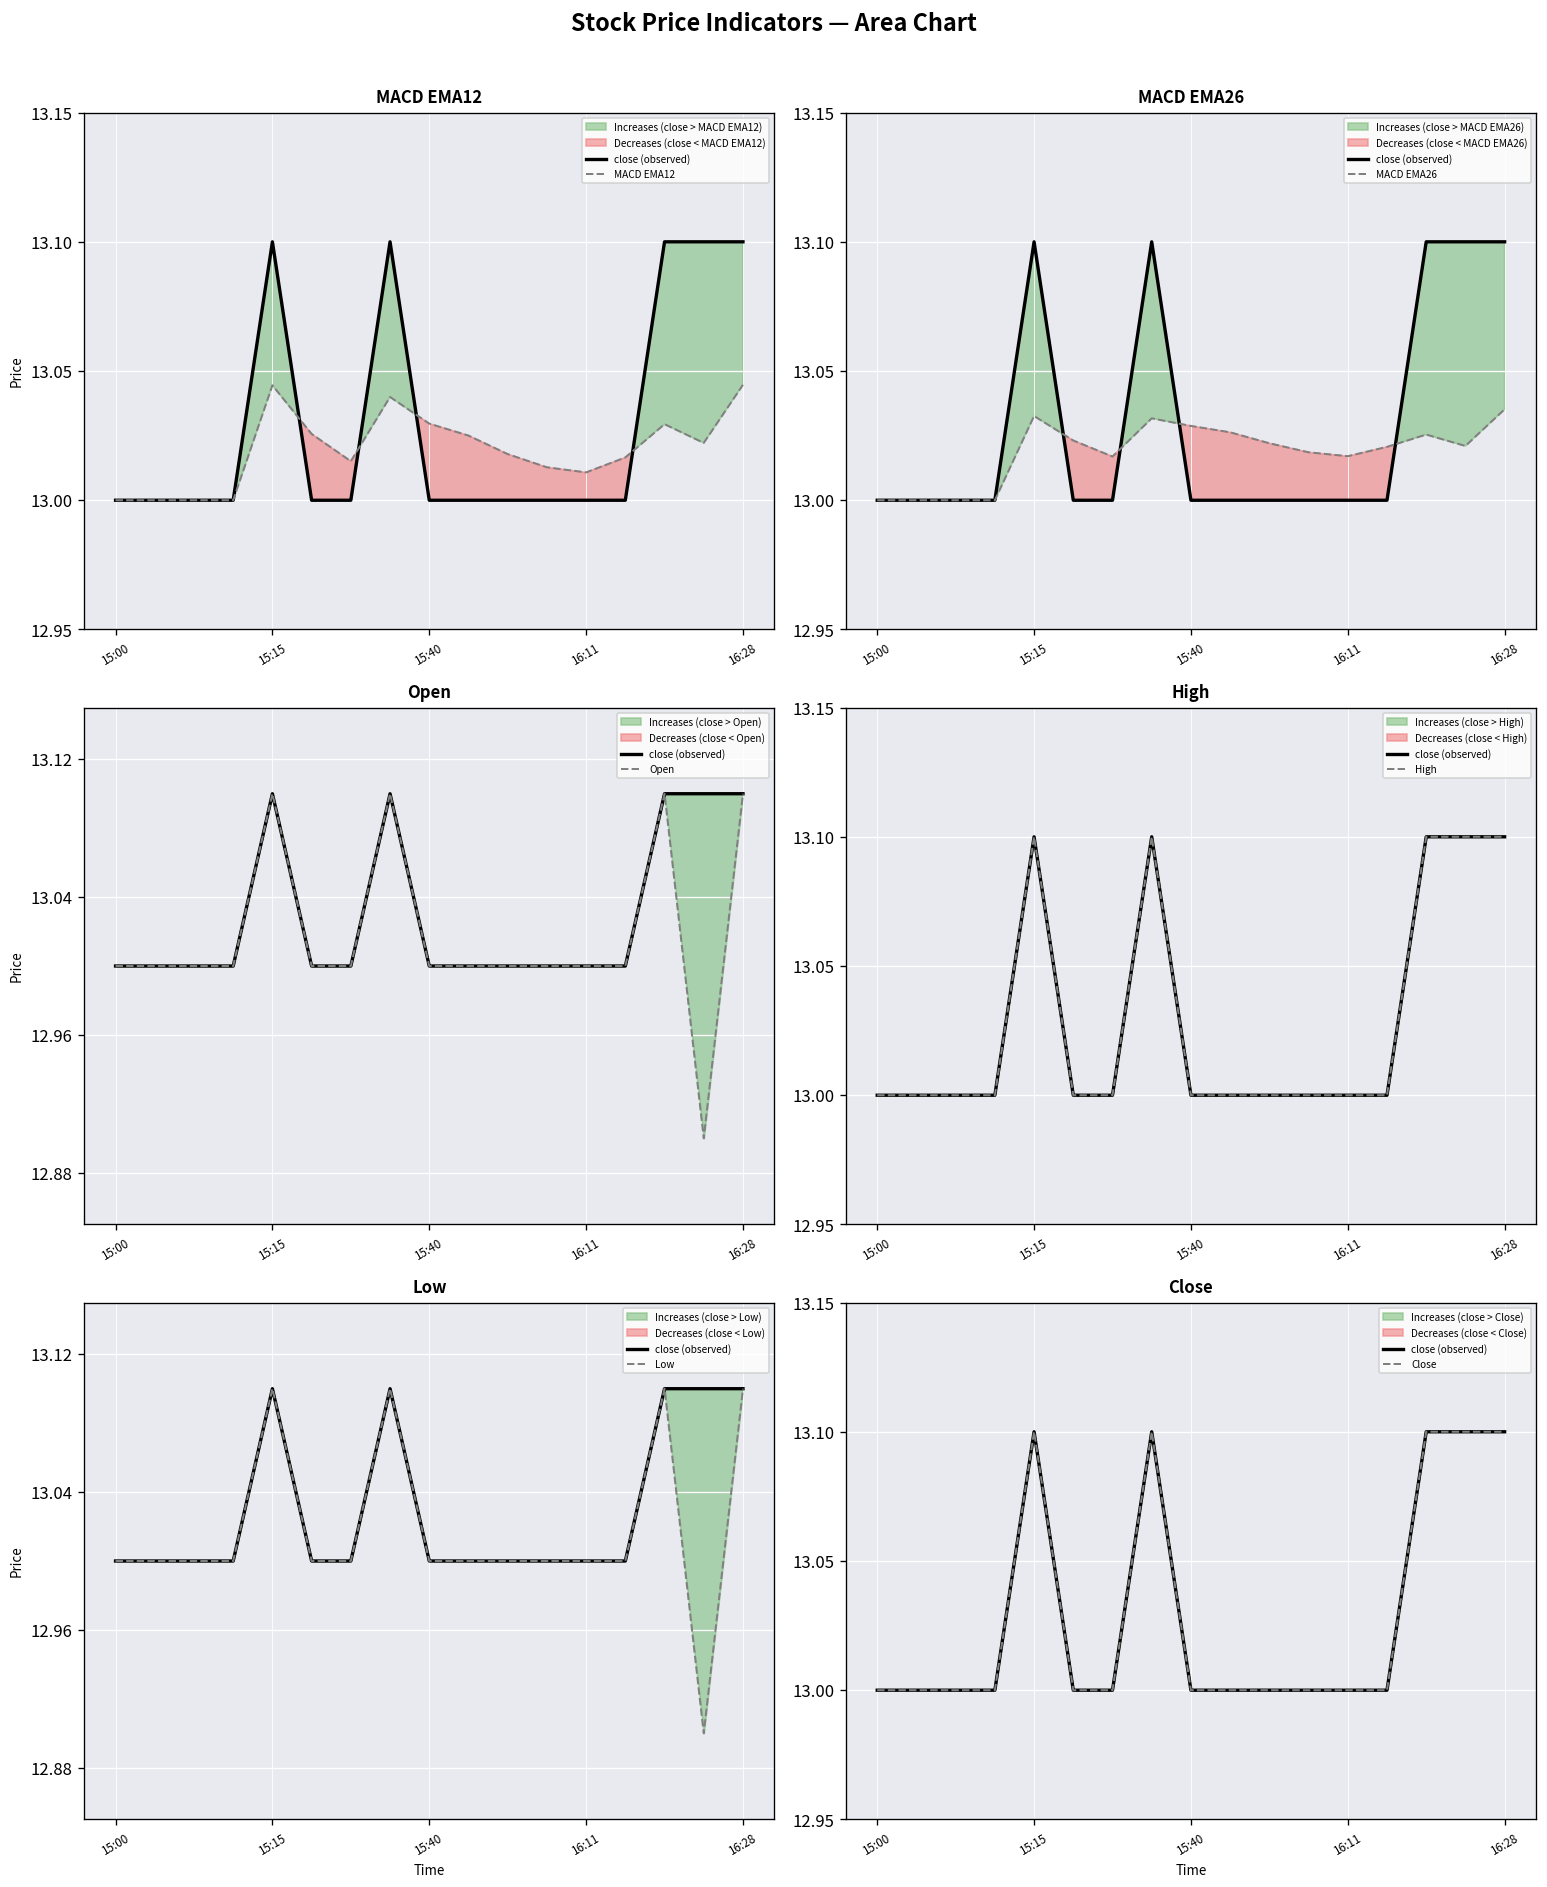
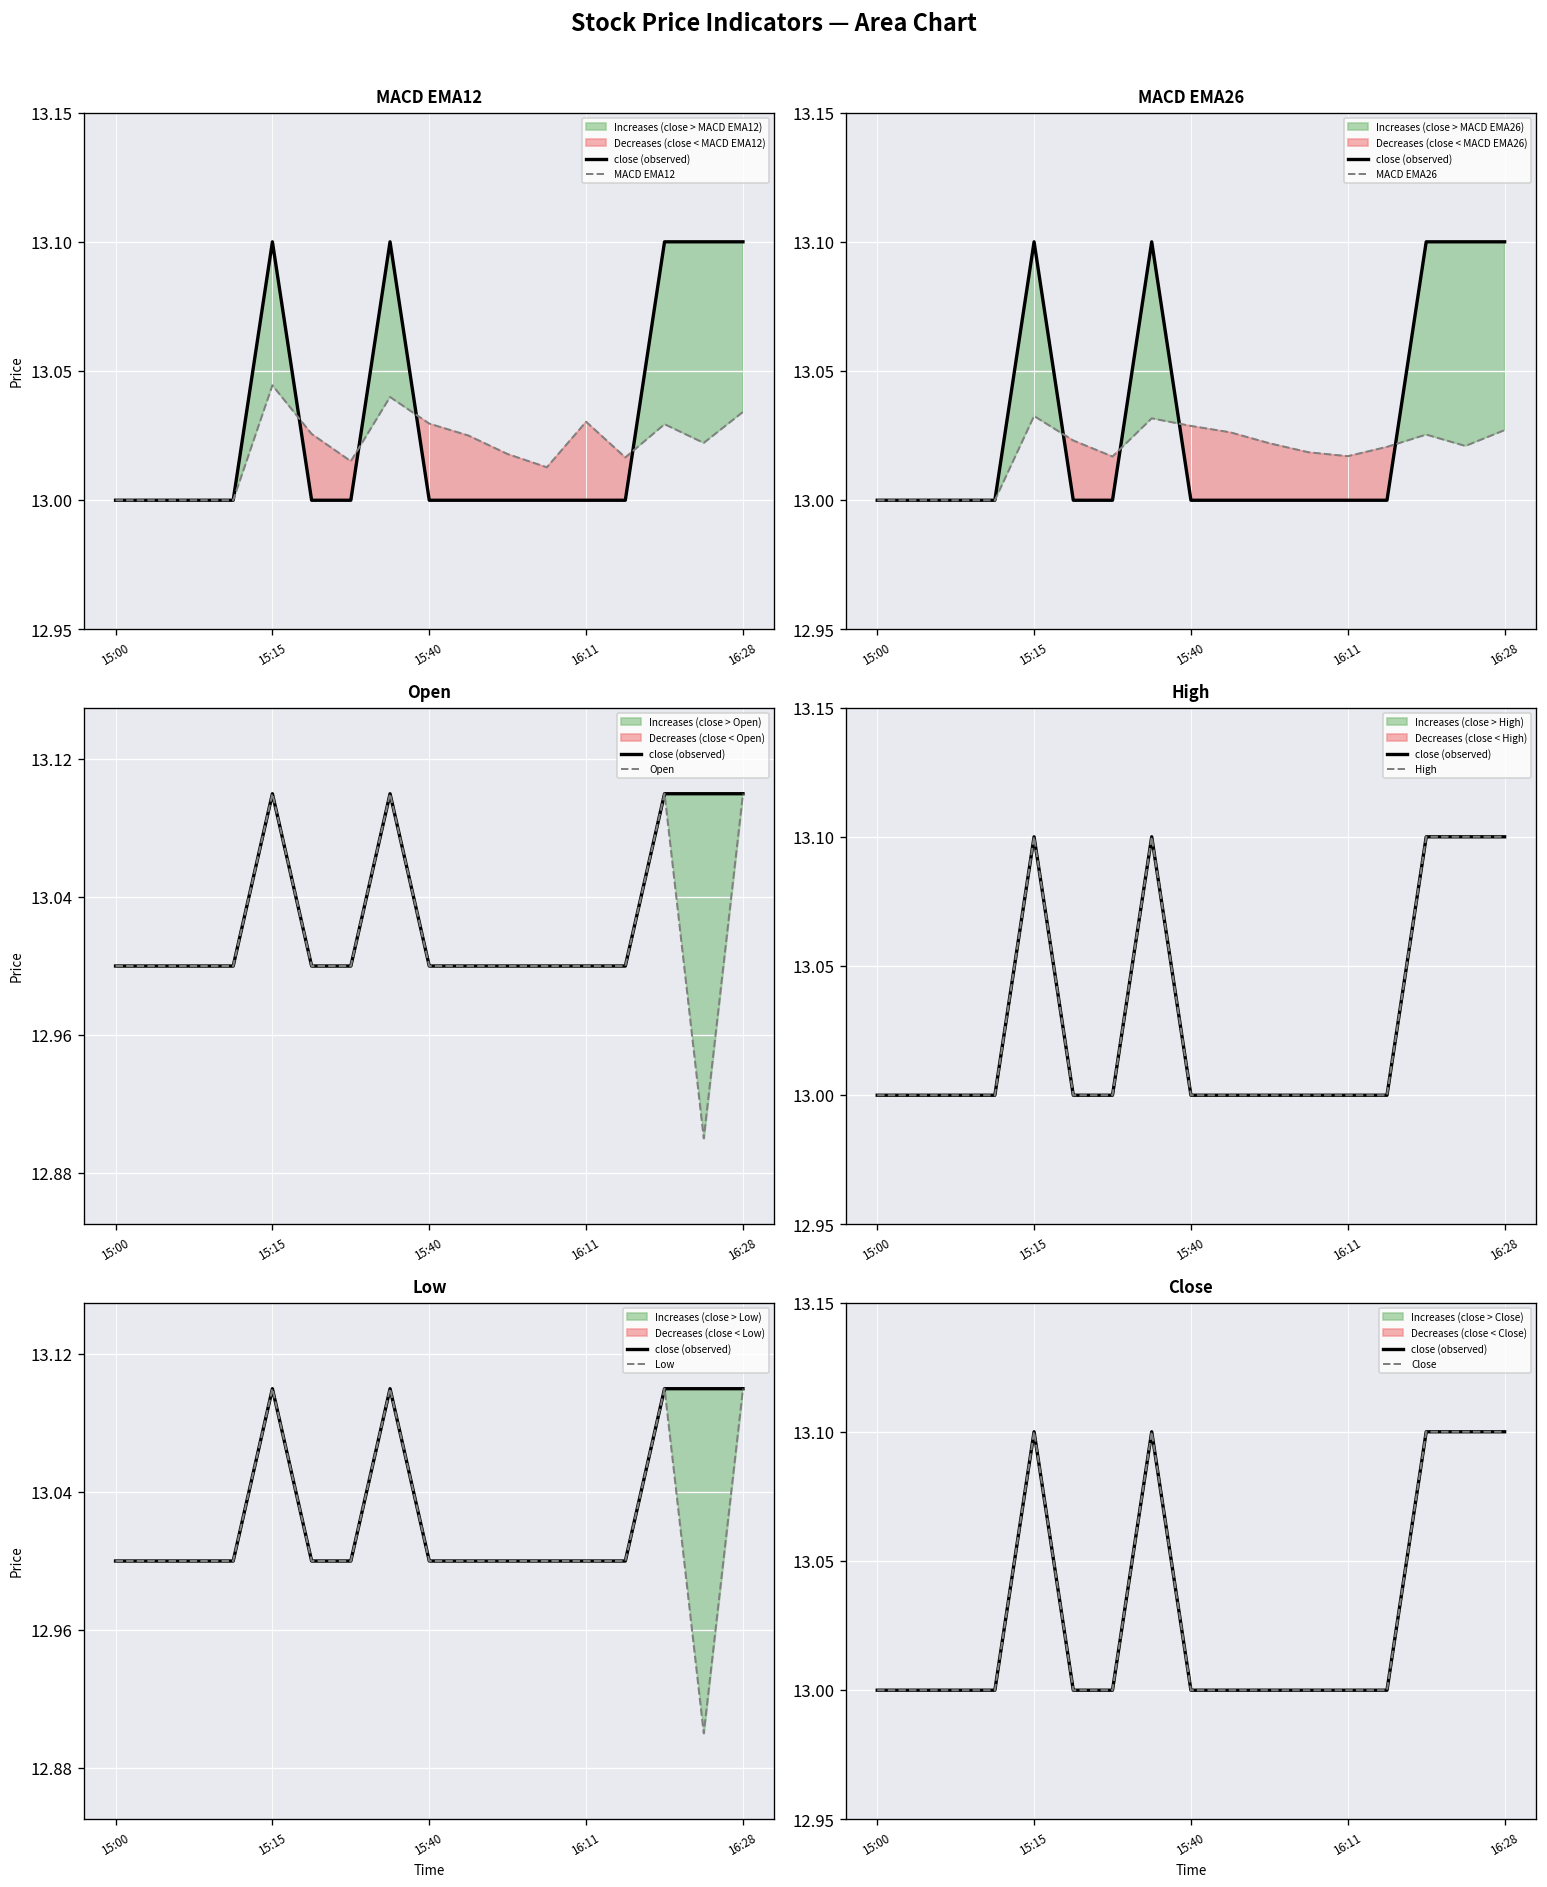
MACD EMA12, MACD EMA12, 16:11: 13.011 -> 13.030
MACD EMA12, MACD EMA12, 16:28: 13.045 -> 13.034
MACD EMA26, MACD EMA26, 16:28: 13.035 -> 13.027
